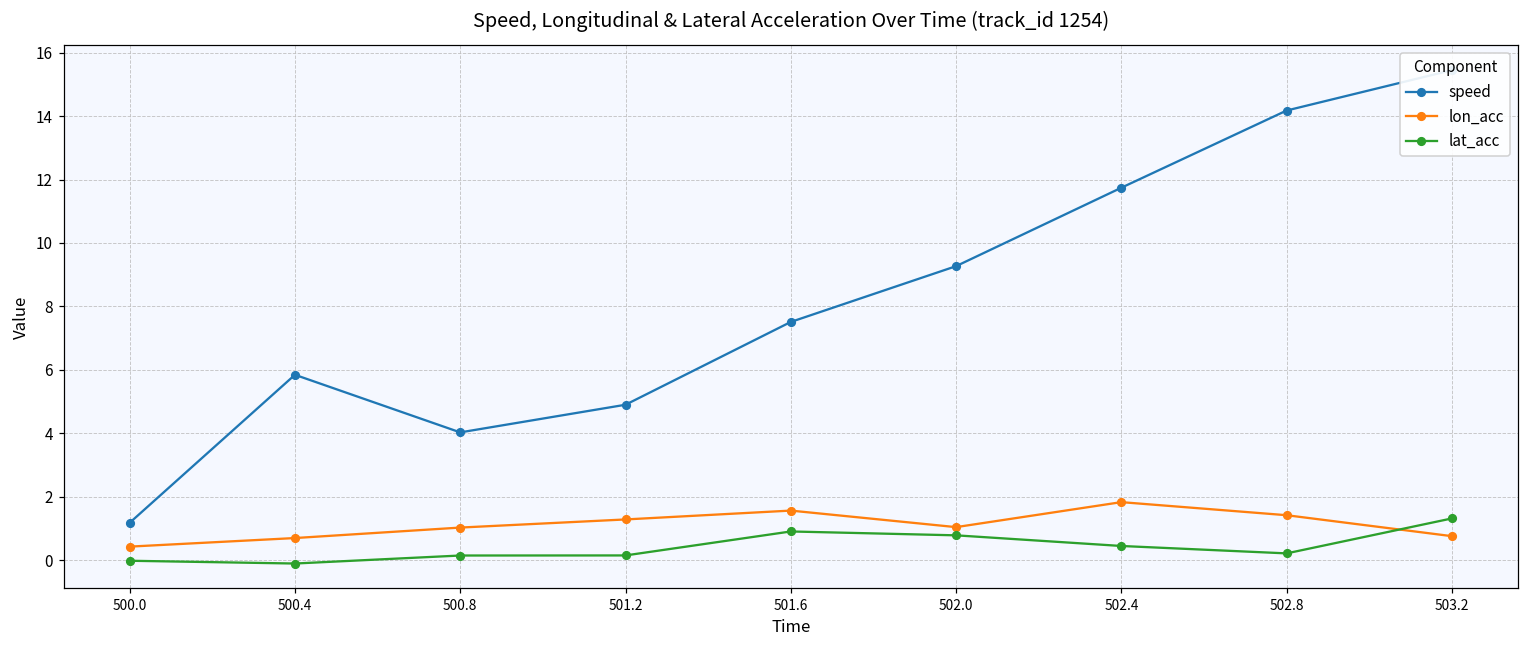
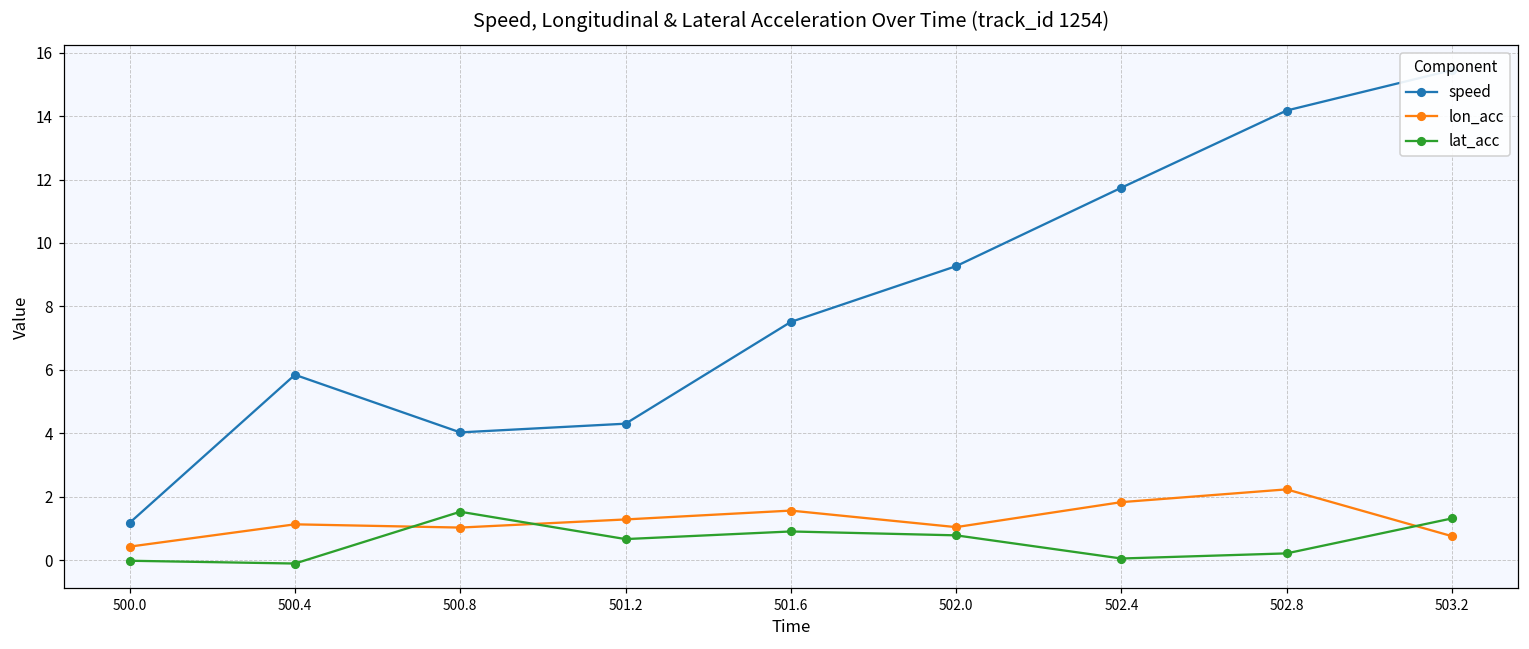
lon_acc, 500.4: 0.7 -> 1.1
lat_acc, 500.8: 0.2 -> 1.5
speed, 501.2: 4.9 -> 4.3
lat_acc, 501.2: 0.2 -> 0.7
lat_acc, 502.4: 0.5 -> 0.1
lon_acc, 502.8: 1.4 -> 2.2
